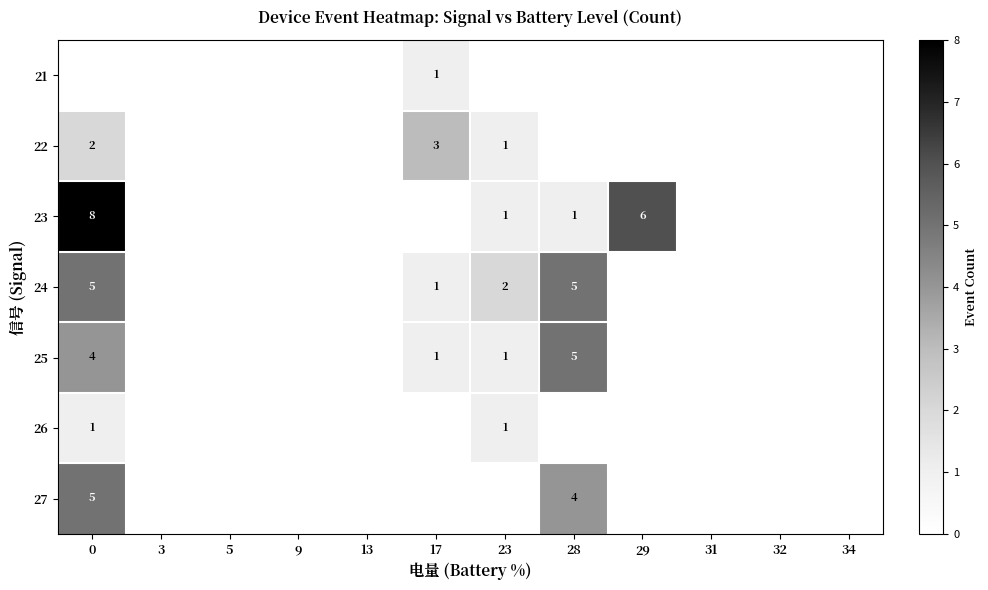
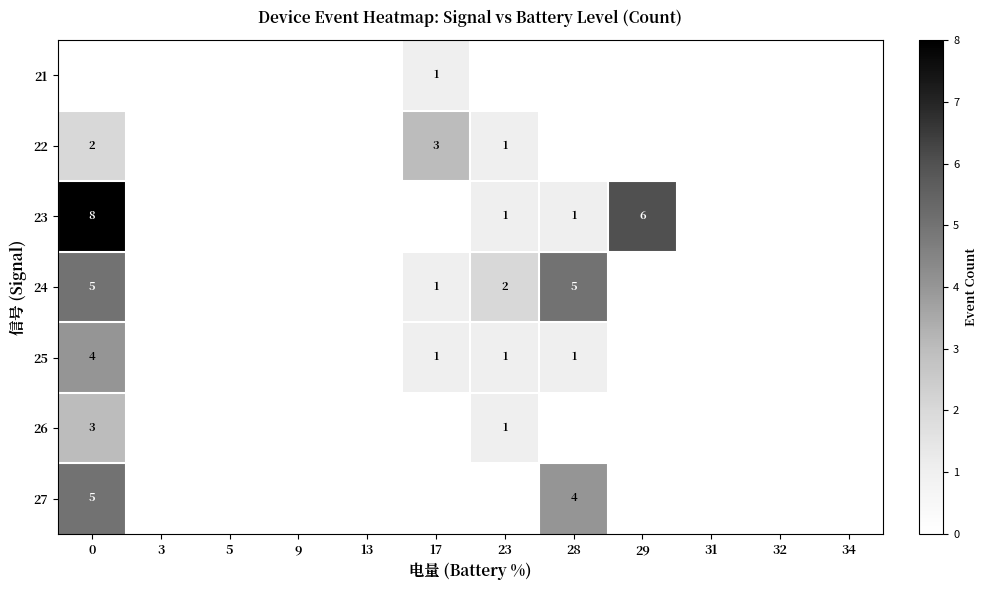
25, 28: 5 -> 1
26, 0: 1 -> 3
